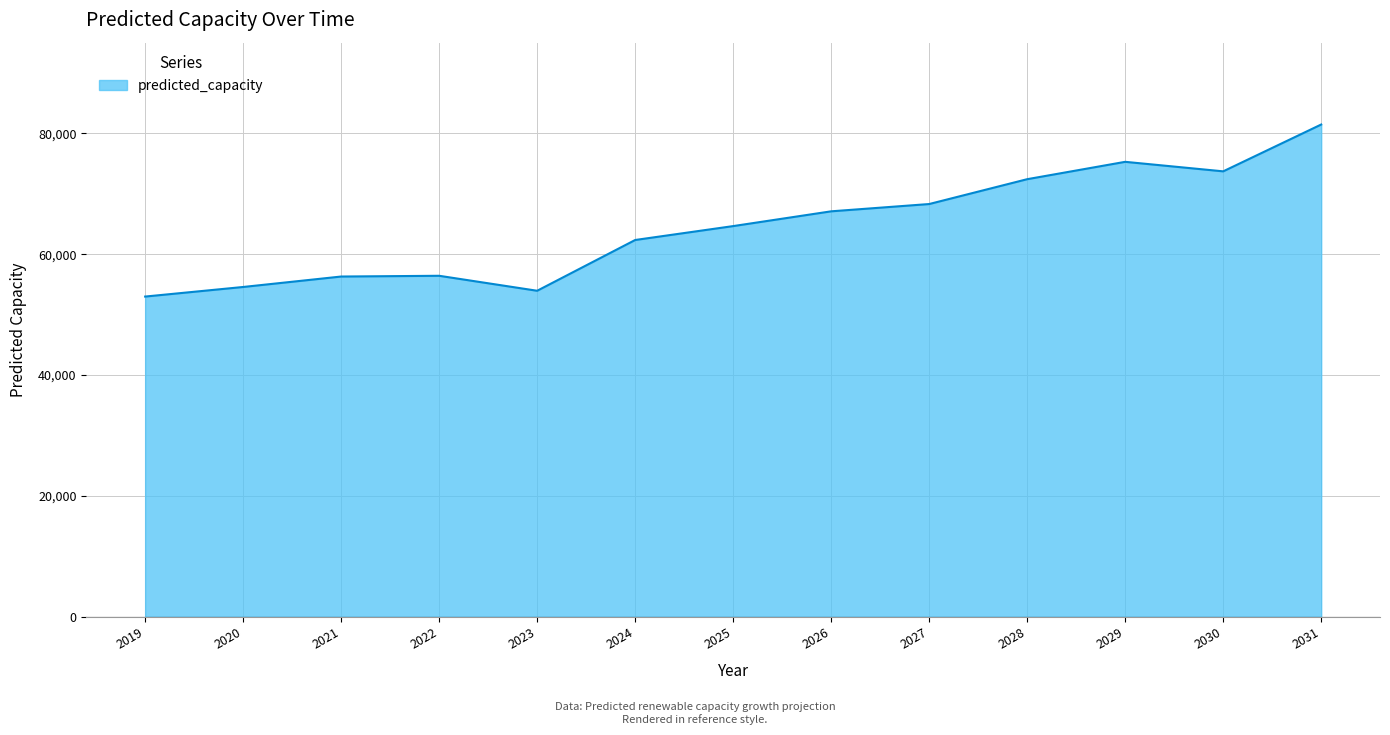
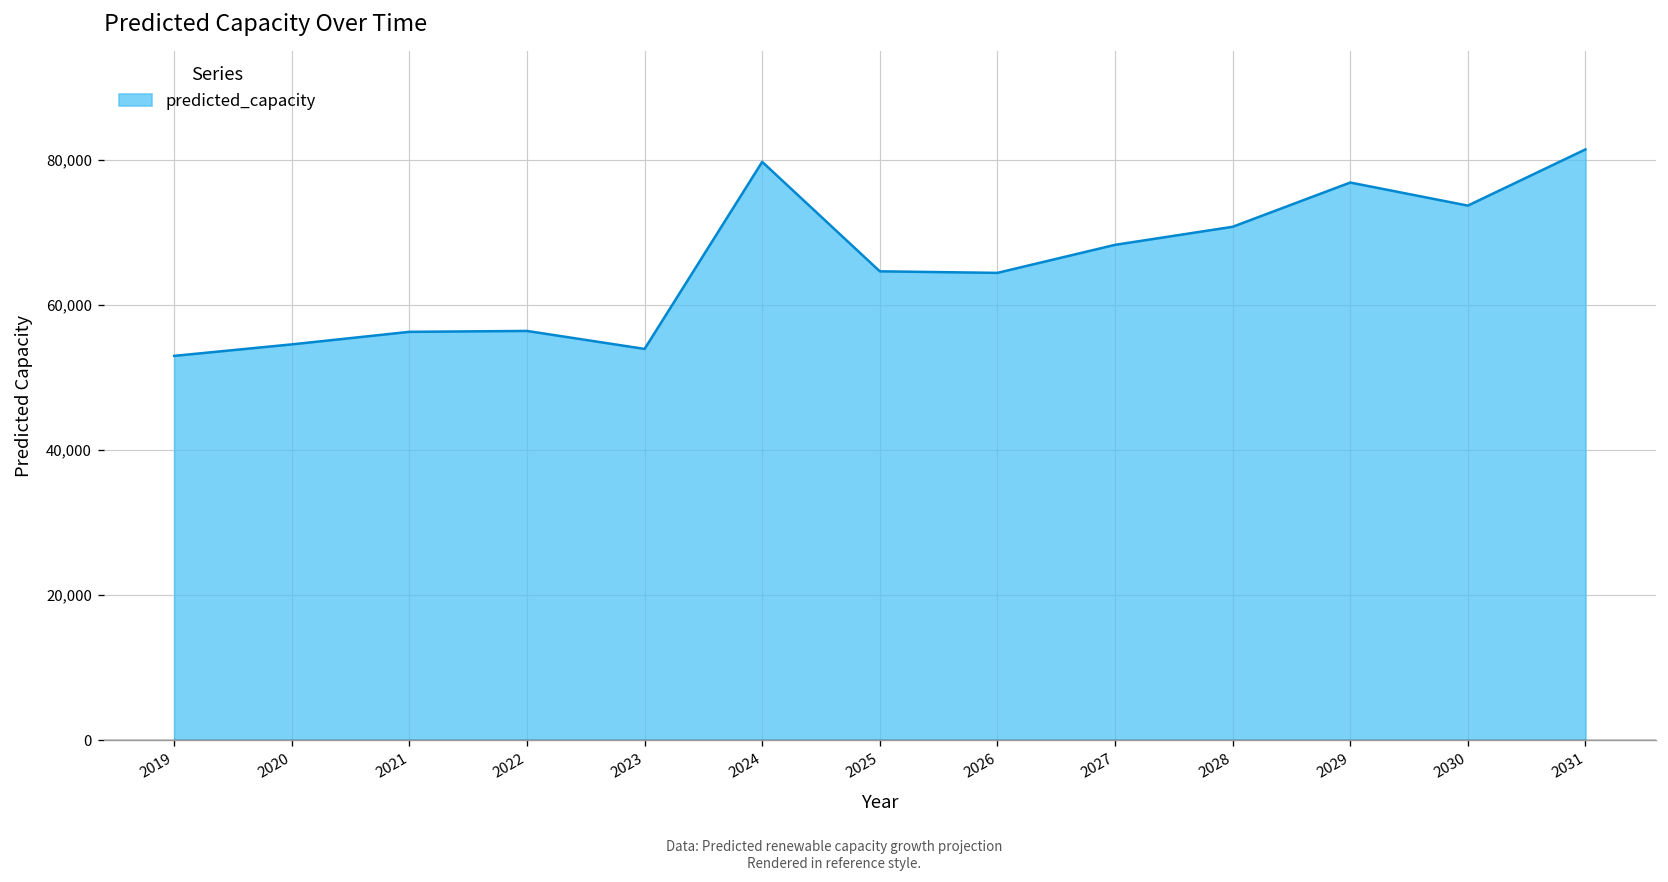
2024: 62,000 -> 80,000
2026: 67,000 -> 64,000
2028: 72,000 -> 71,000
2029: 75,000 -> 77,000
